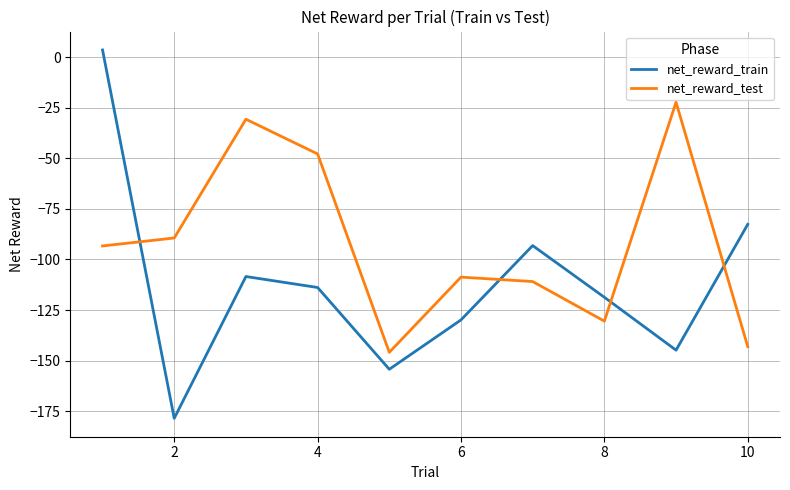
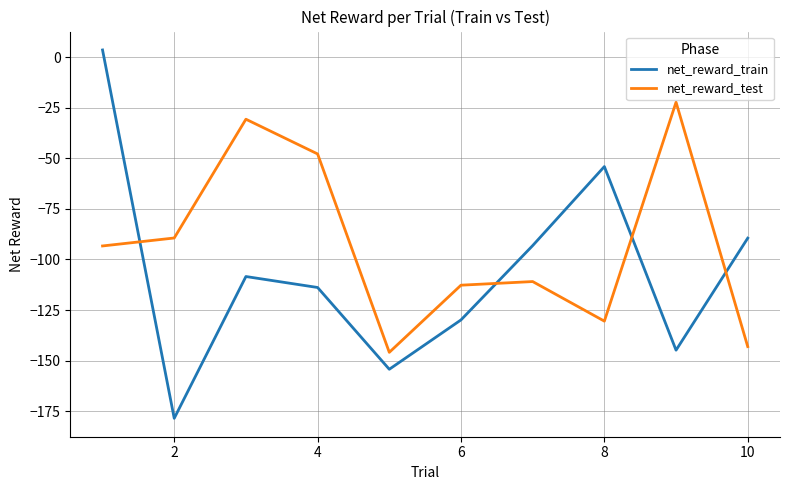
net_reward_test, 6: -109 -> -113
net_reward_train, 8: -119 -> -54
net_reward_train, 10: -83 -> -89
